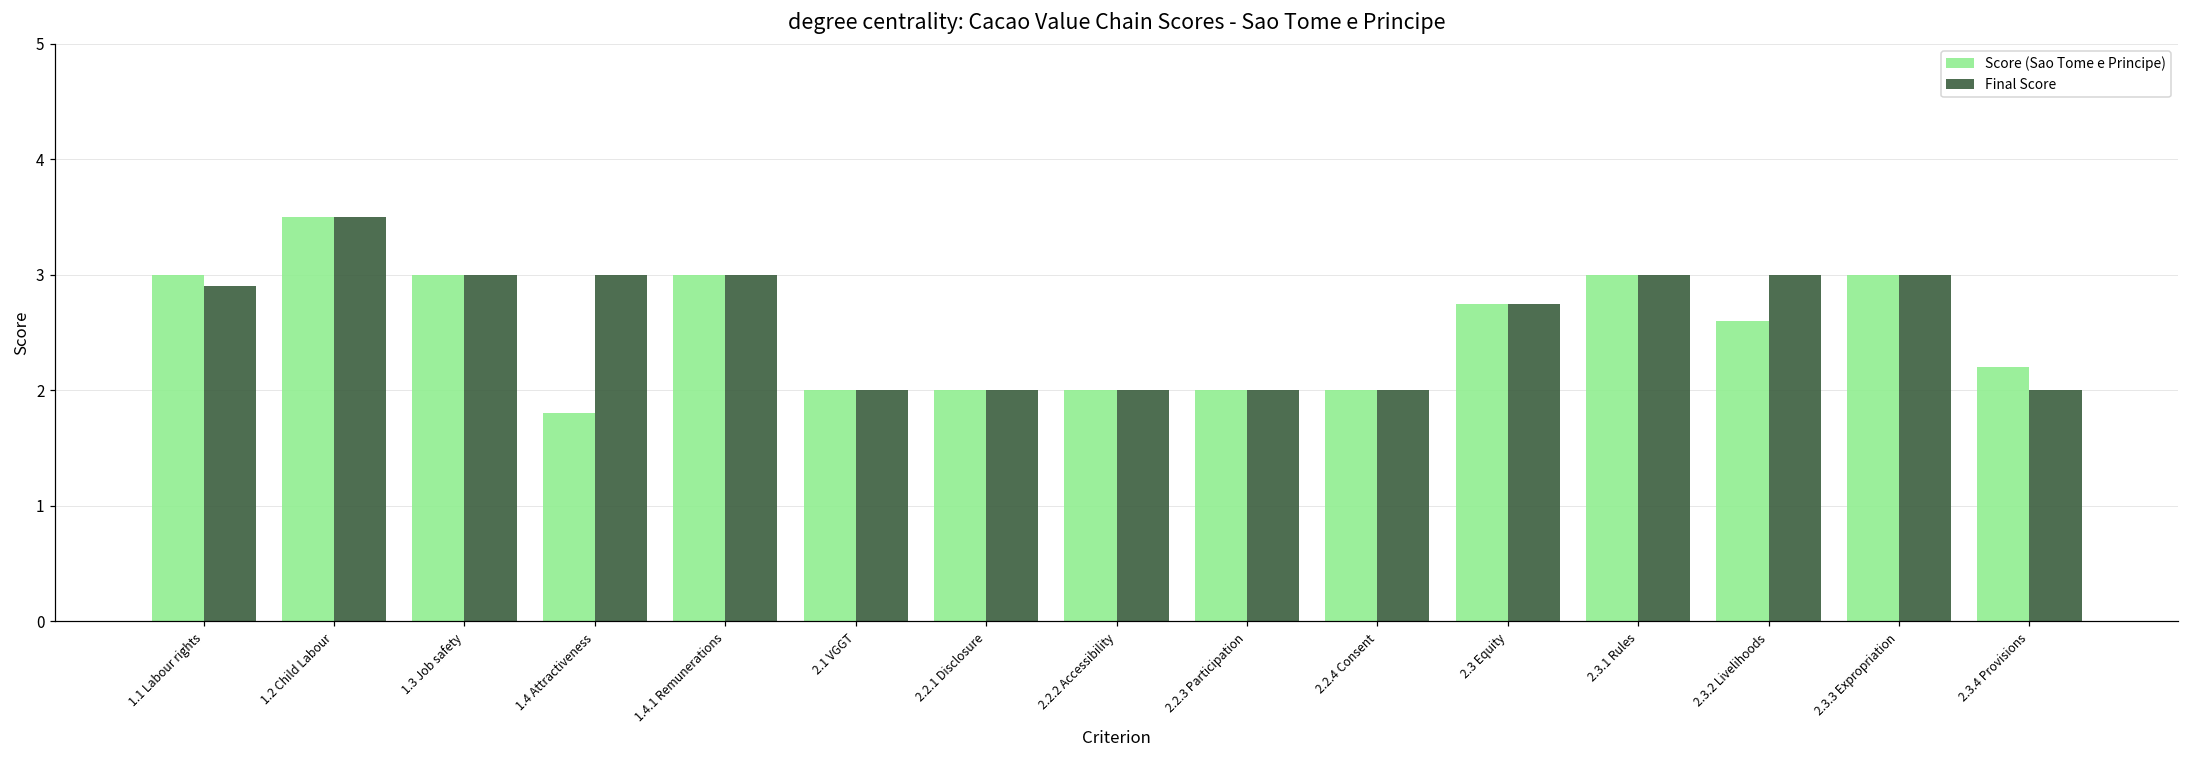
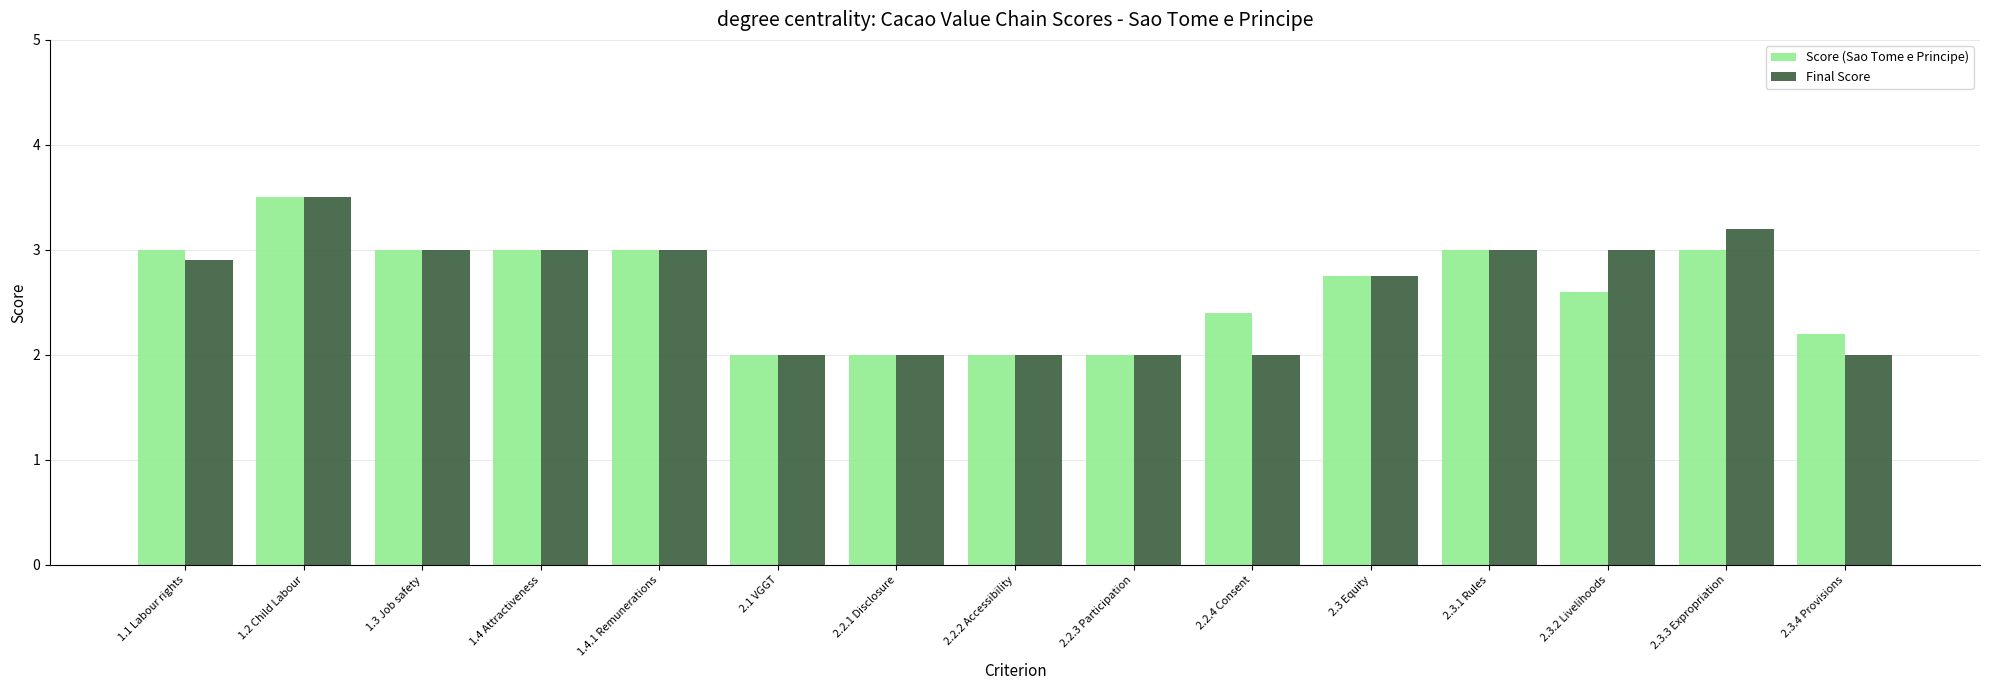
Score (Sao Tome e Principe), 1.4 Attractiveness: 1.8 -> 3.0
Score (Sao Tome e Principe), 2.2.4 Consent: 2.0 -> 2.4
Final Score, 2.3.3 Expropriation: 3.0 -> 3.2
